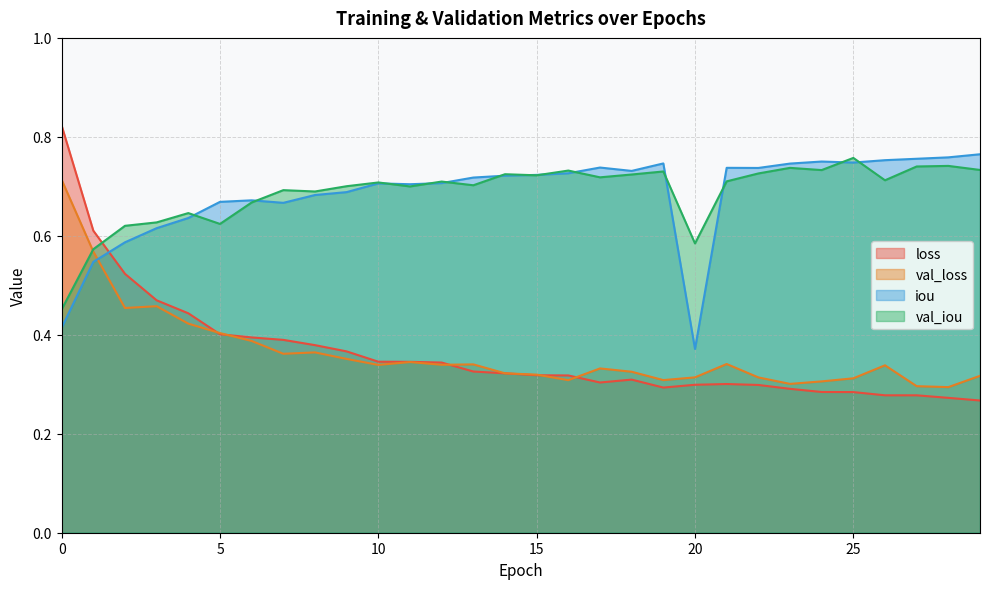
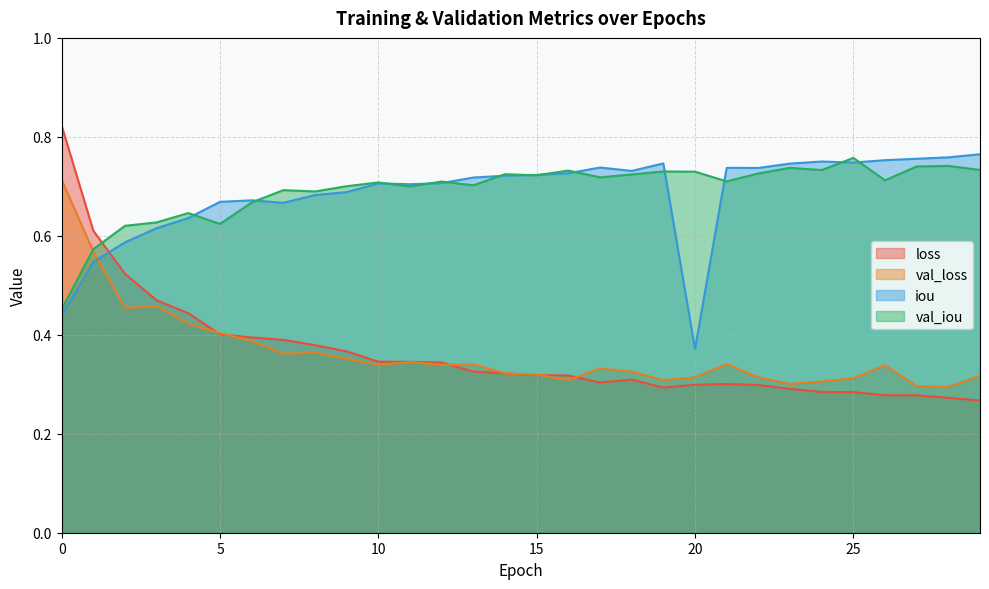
iou, 0: 0.41 -> 0.44
val_iou, 20: 0.58 -> 0.73
